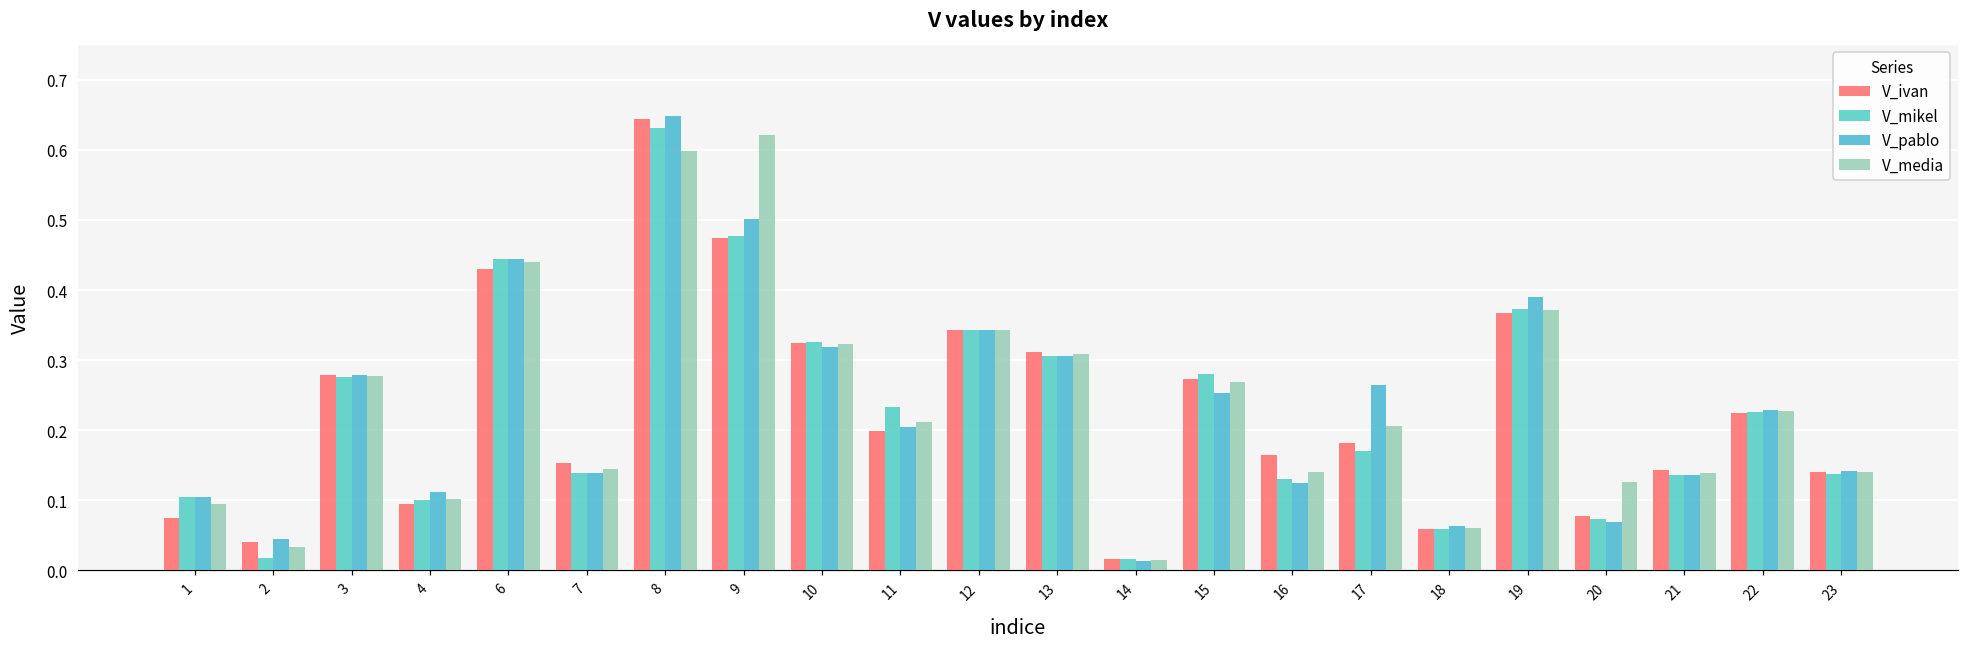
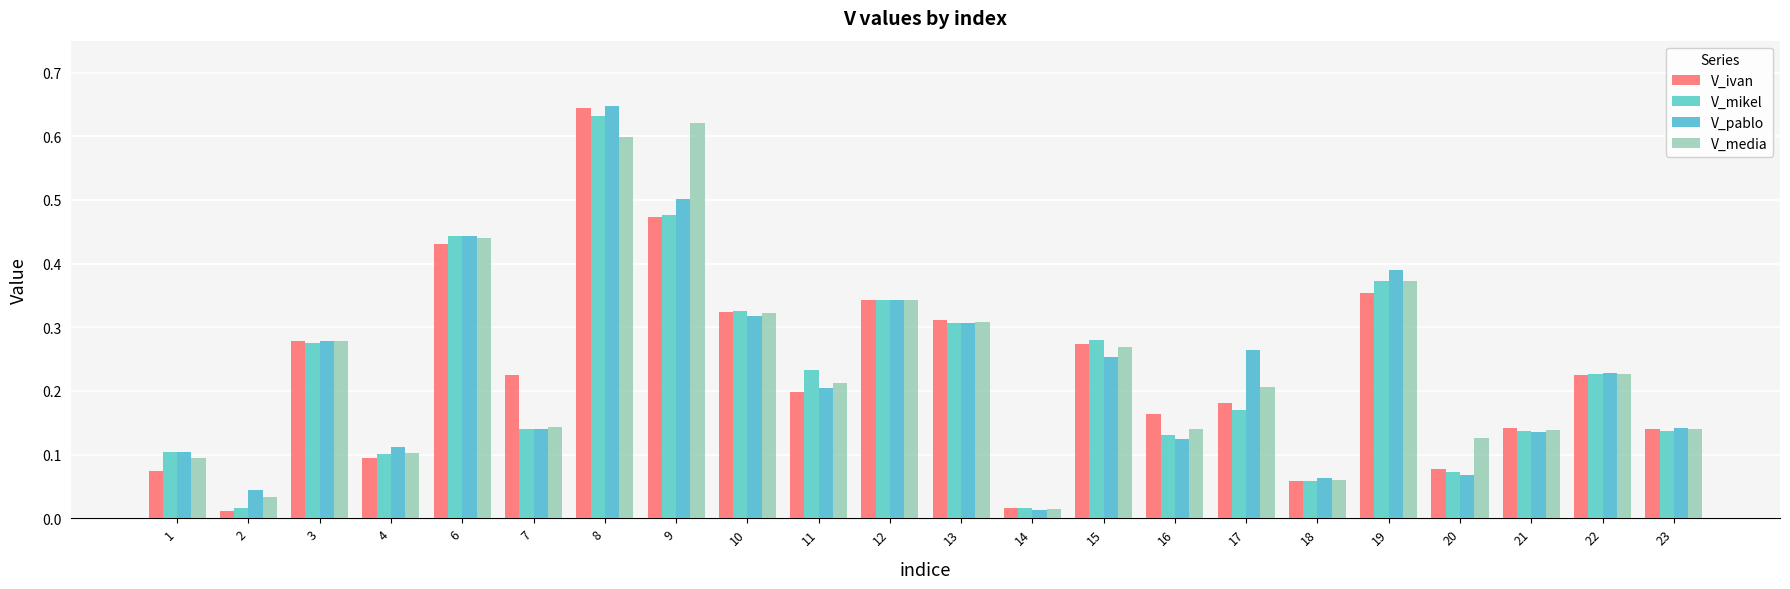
V_ivan, 2: 0.04 -> 0.01
V_ivan, 7: 0.15 -> 0.22
V_ivan, 19: 0.37 -> 0.35
